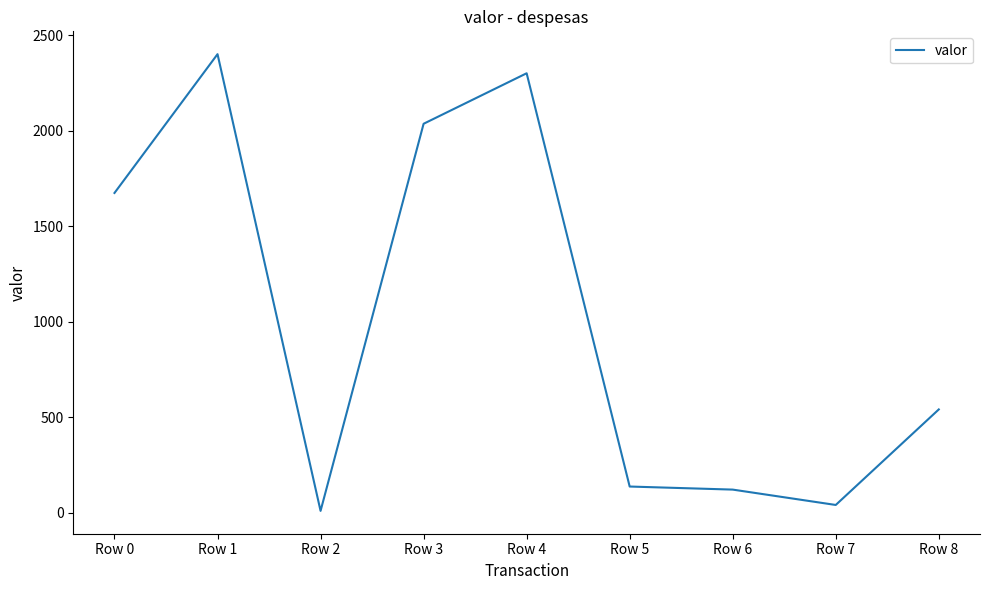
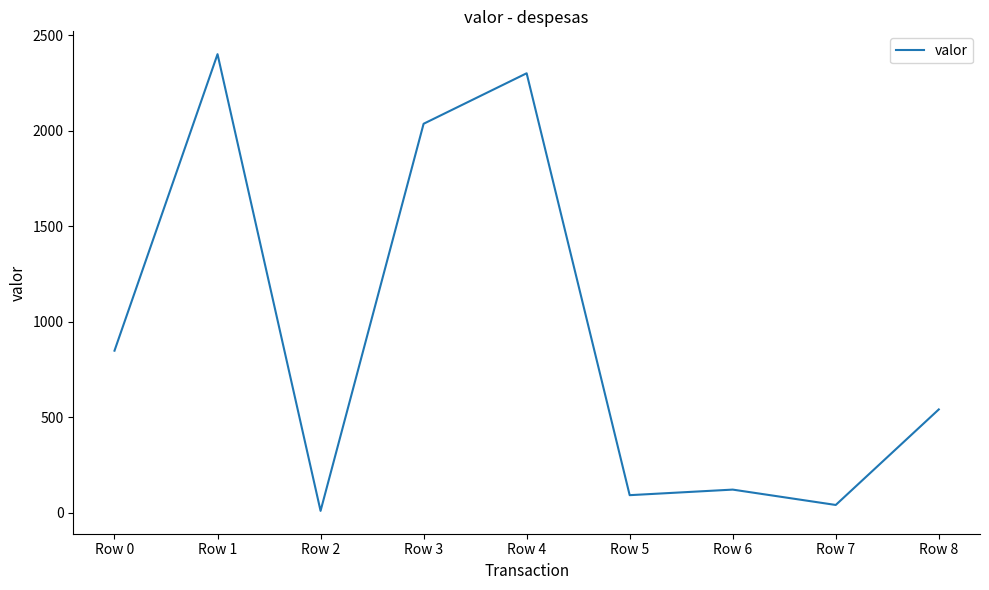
Row 0: 1670 -> 850
Row 5: 140 -> 90
